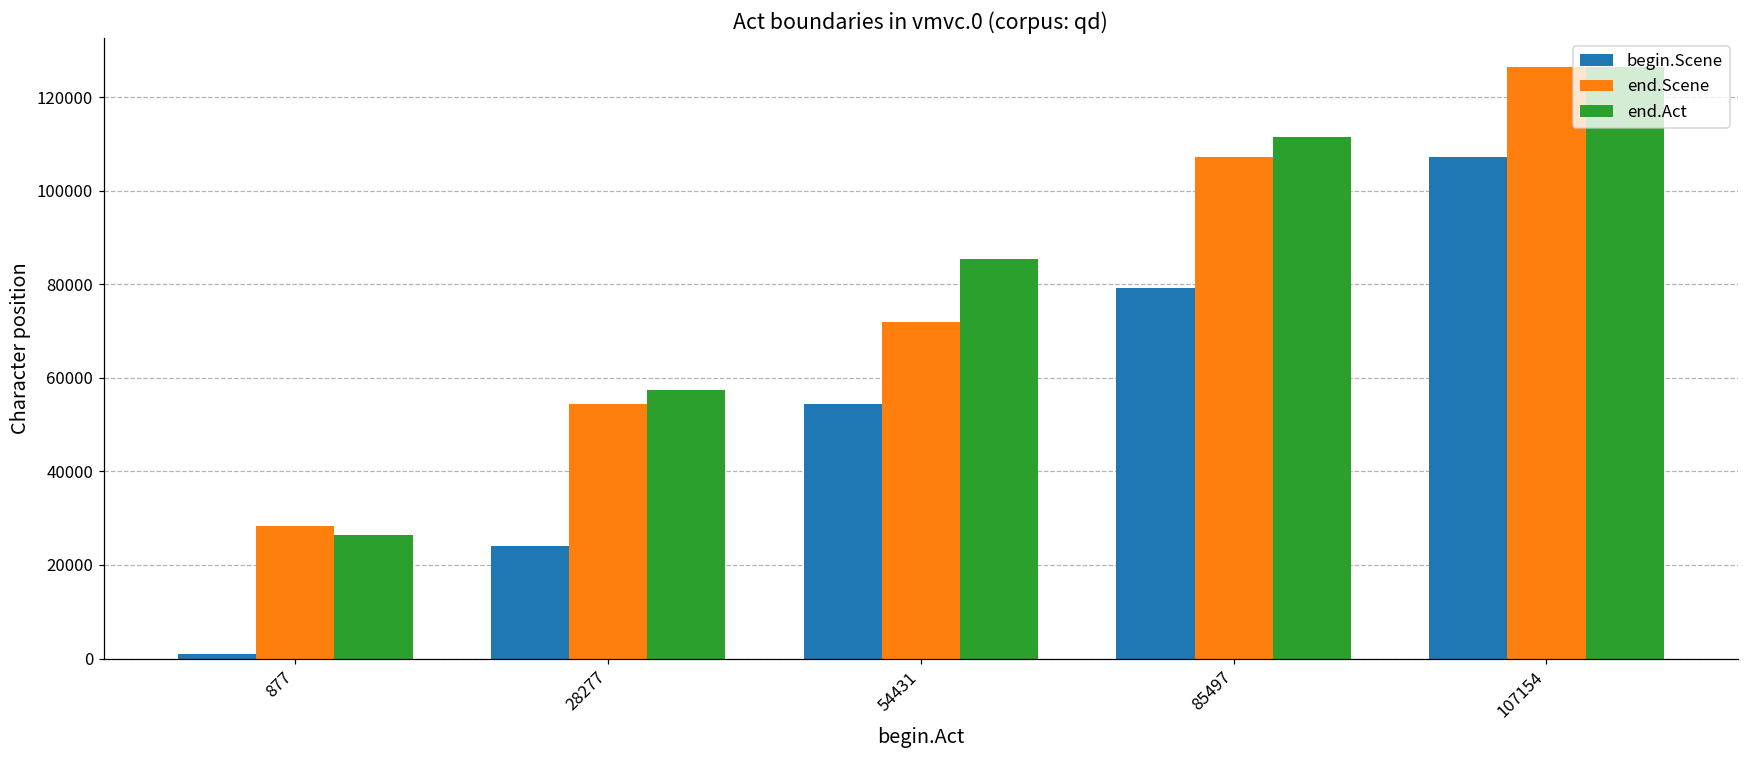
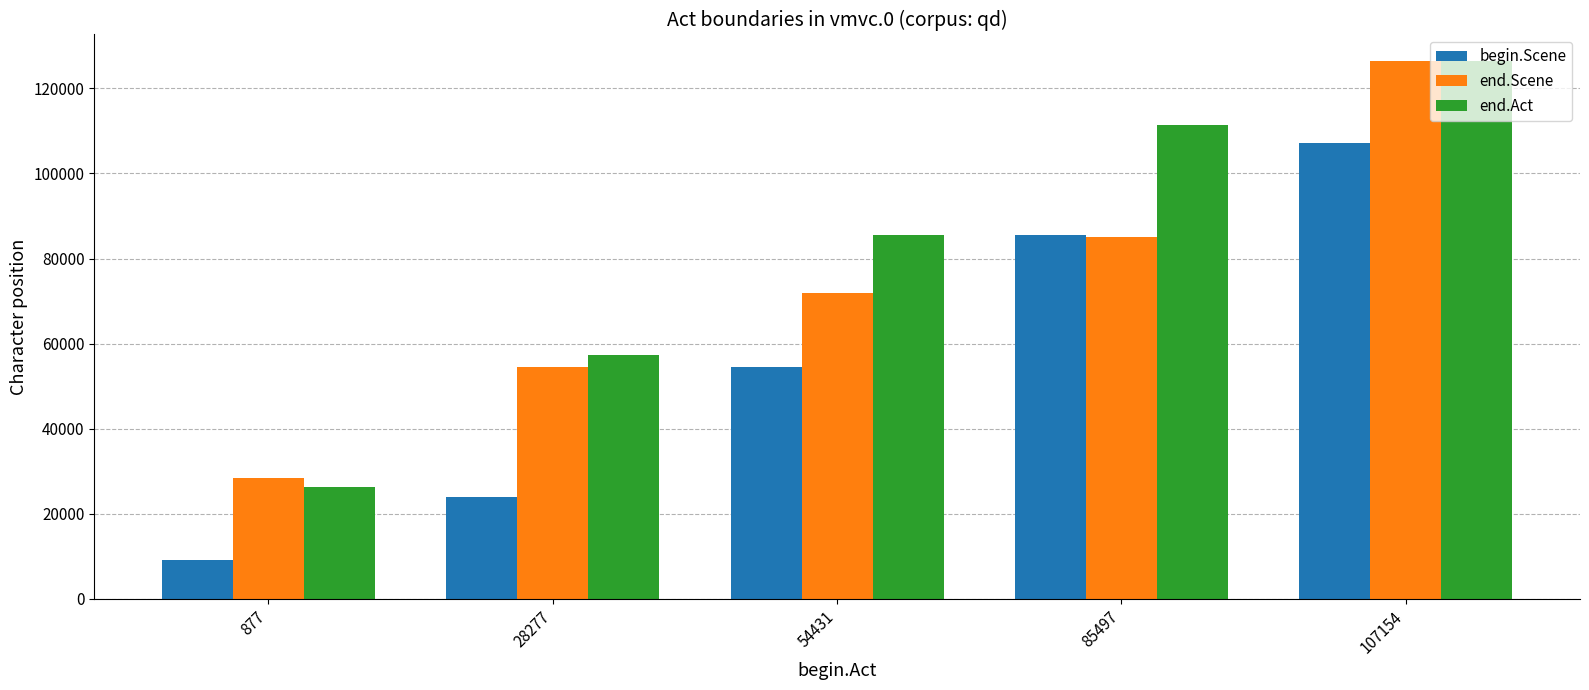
begin.Scene, 877: 1000 -> 9000
begin.Scene, 85497: 79000 -> 86000
end.Scene, 85497: 107000 -> 85000
